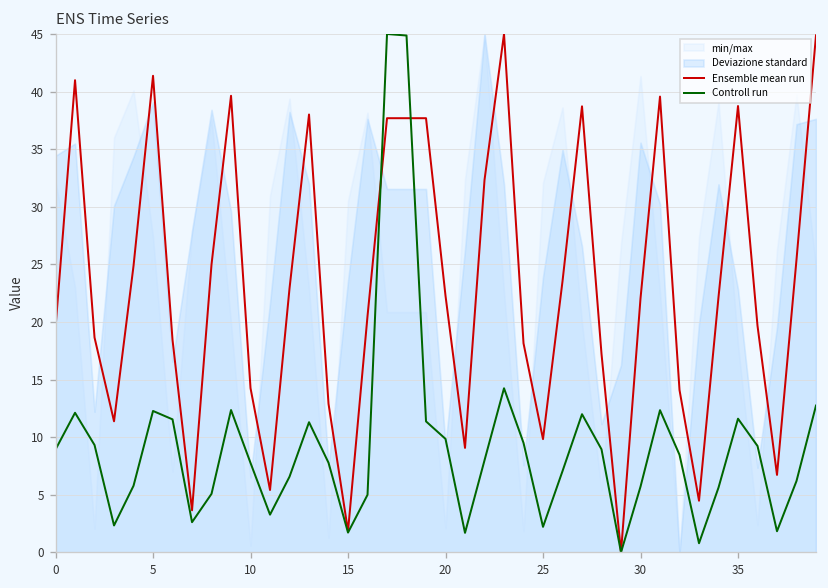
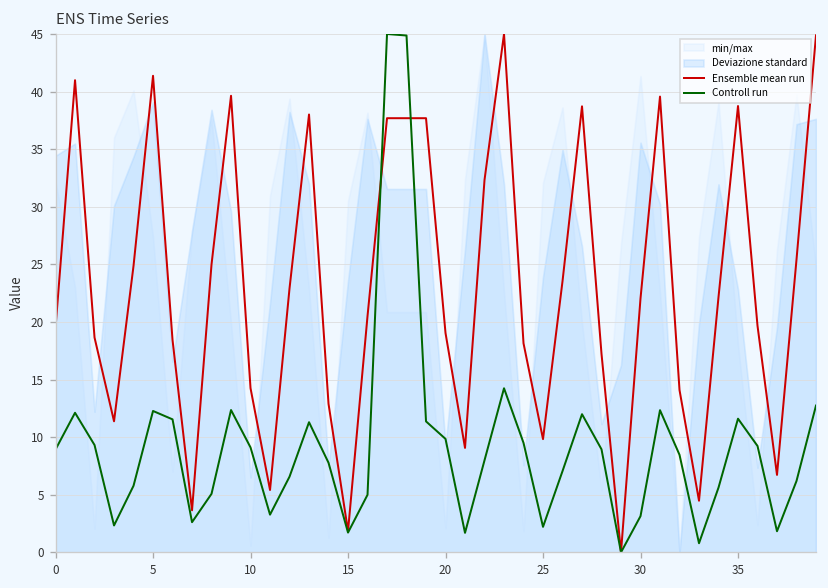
Controll run, 10: 8 -> 9
Ensemble mean run, 20: 22 -> 19
Controll run, 30: 6 -> 3
